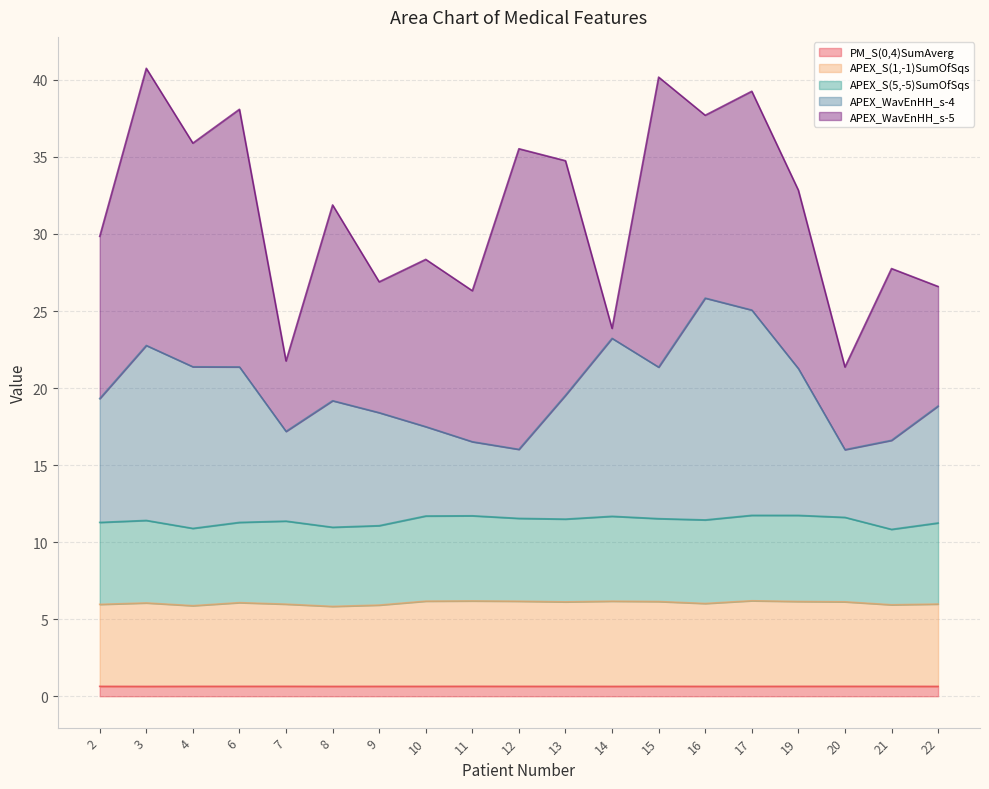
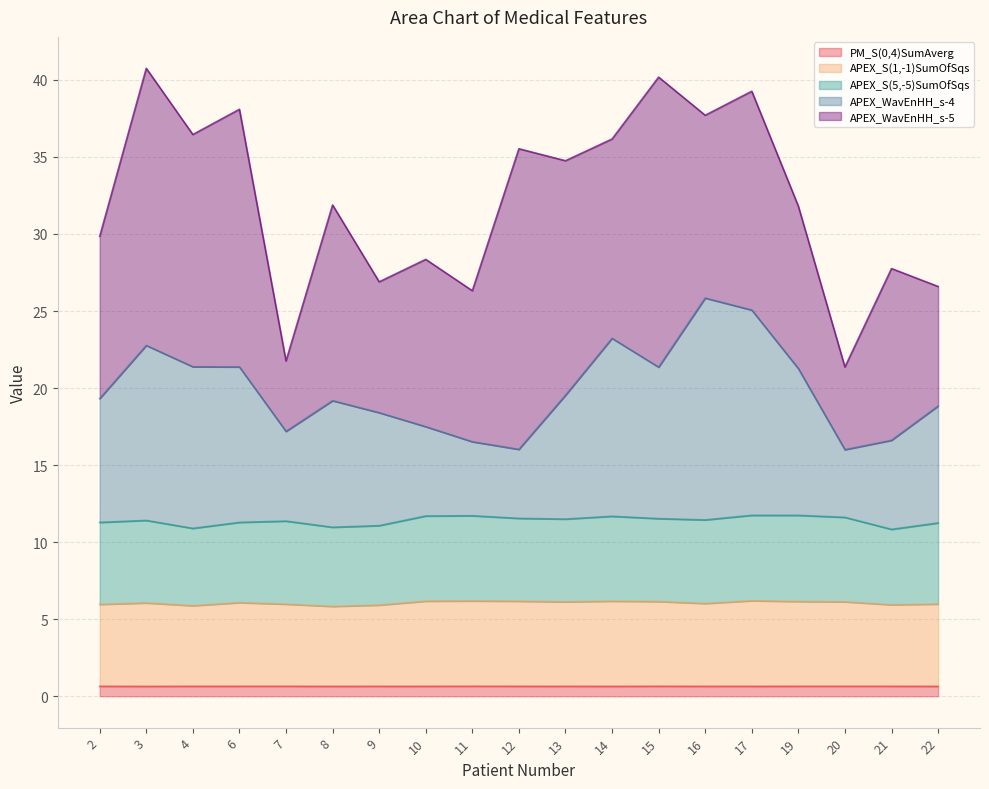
APEX_WavEnHH_s-5, 4: 14.5 -> 15.1
APEX_WavEnHH_s-5, 14: 0.6 -> 12.9
APEX_WavEnHH_s-5, 19: 11.6 -> 10.5
